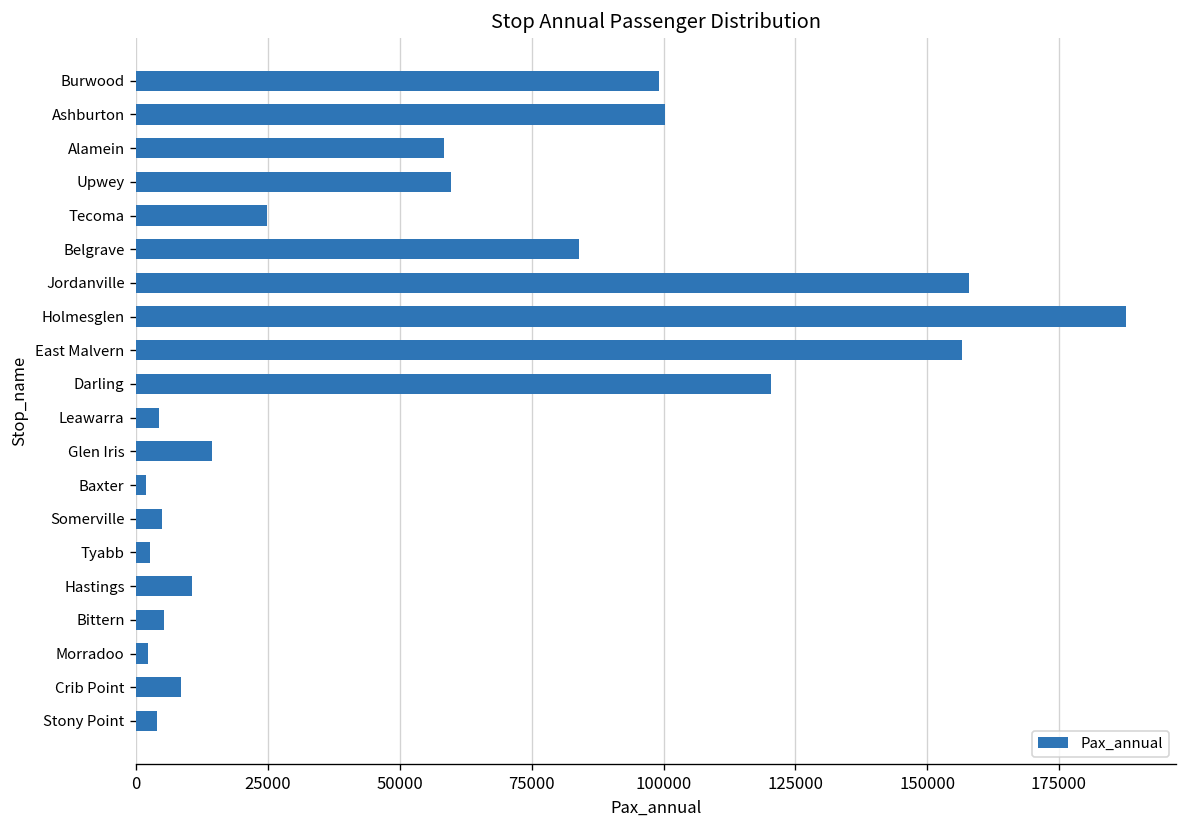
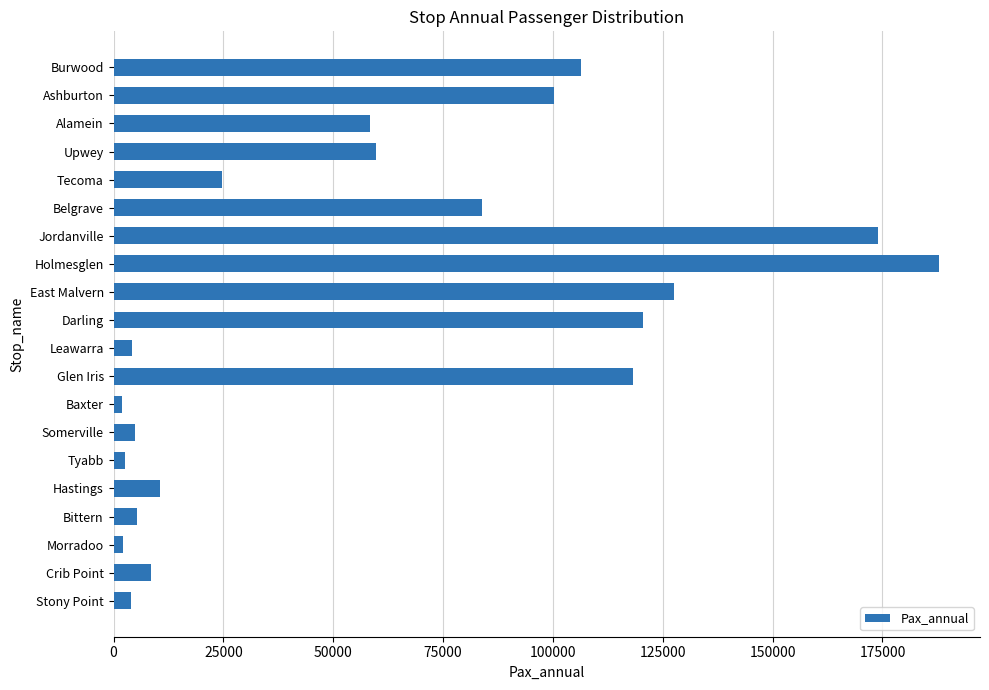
Burwood: 99000 -> 106000
Jordanville: 158000 -> 174000
East Malvern: 157000 -> 128000
Glen Iris: 14000 -> 118000
